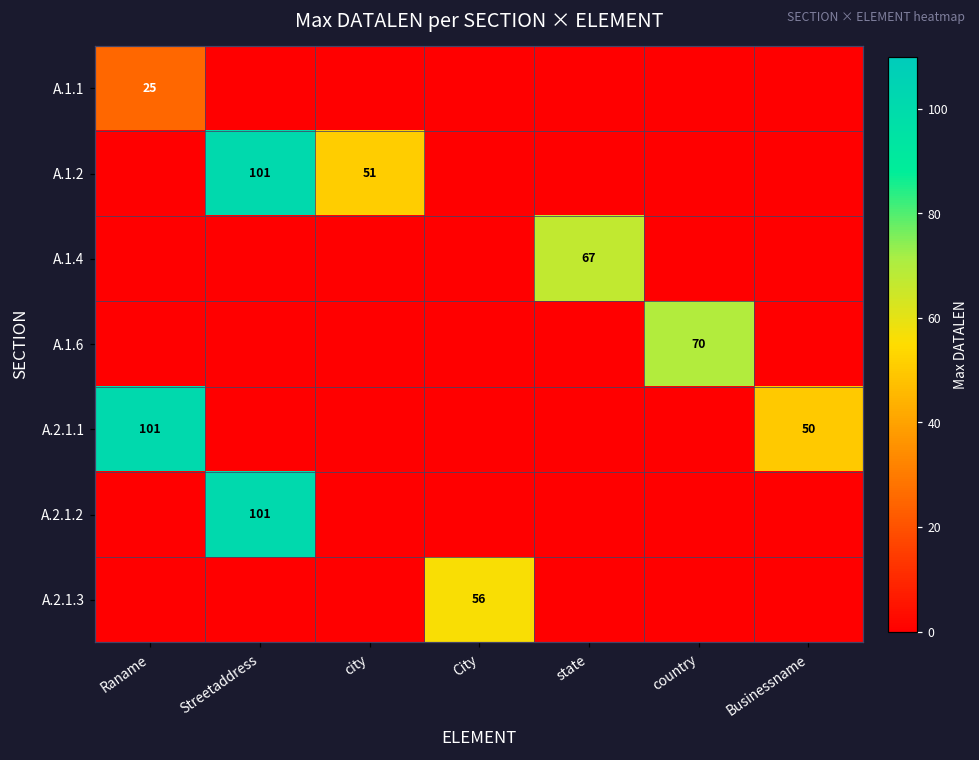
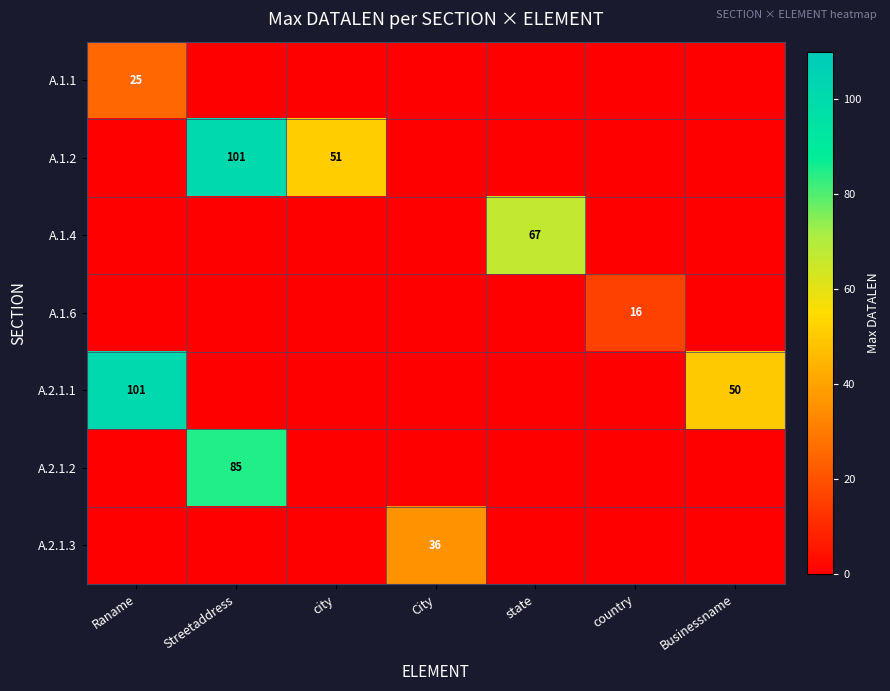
A.1.6, country: 70 -> 16
A.2.1.2, Streetaddress: 101 -> 85
A.2.1.3, City: 56 -> 36
